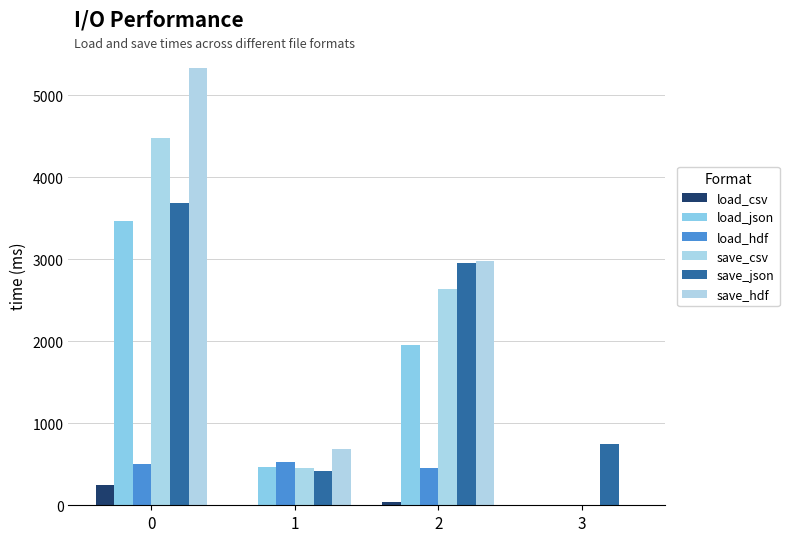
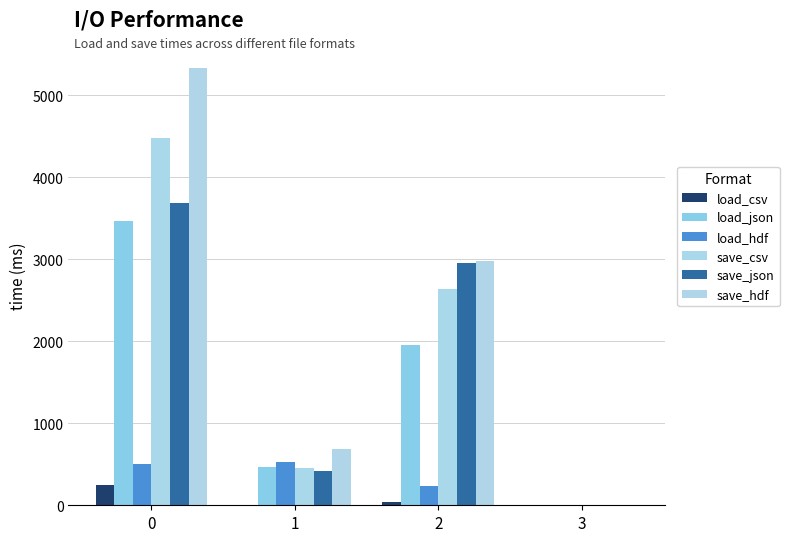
load_hdf, 2: 500 -> 200
save_json, 3: 700 -> 0
